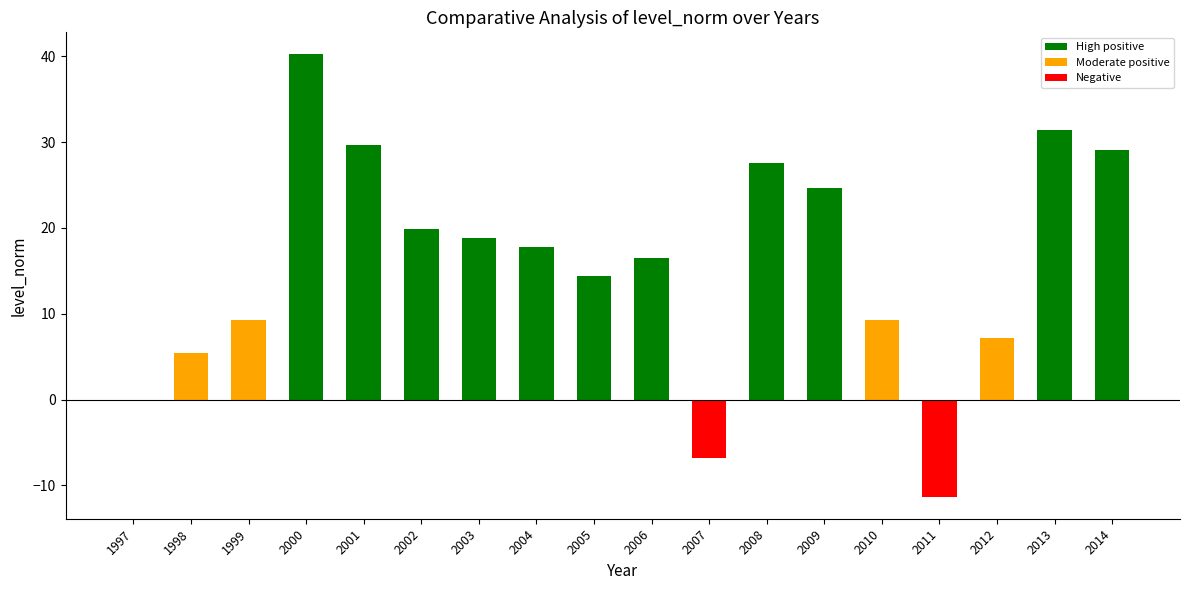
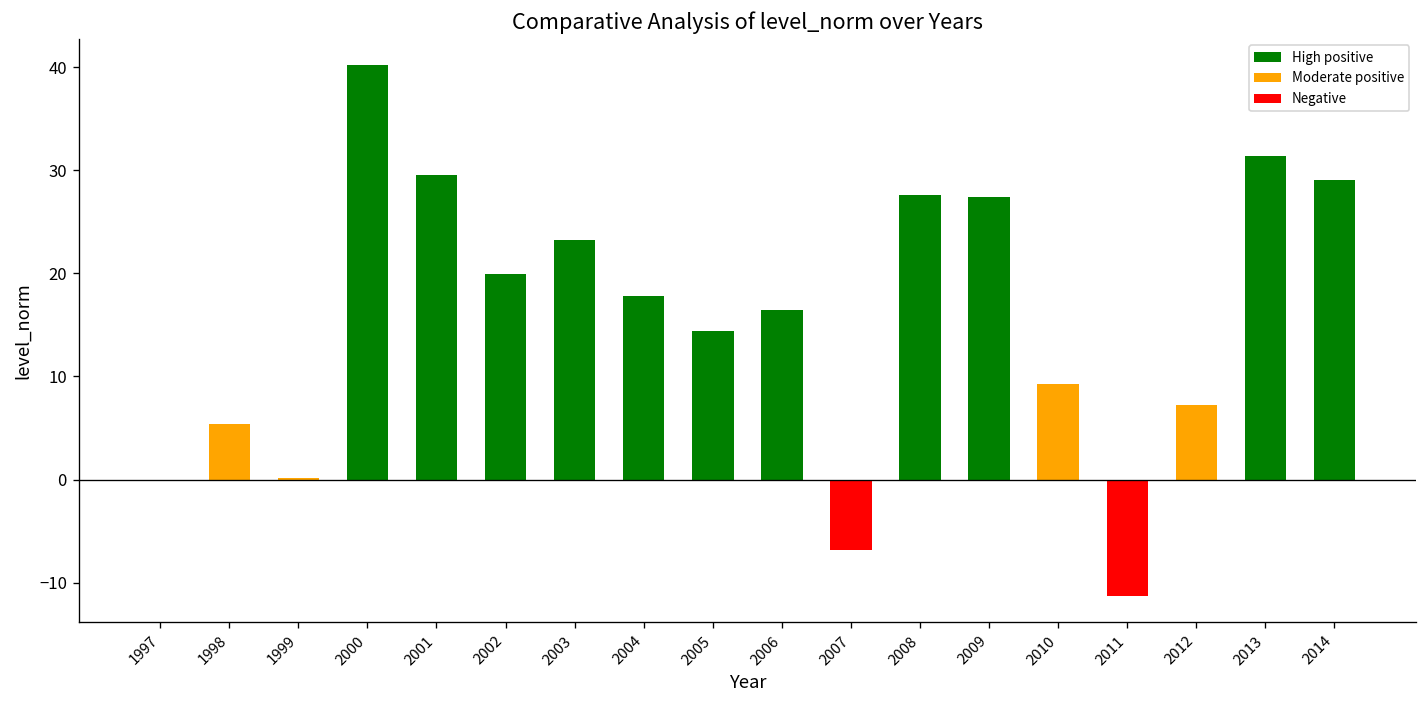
1999: 9 -> 0
2003: 19 -> 23
2009: 25 -> 27
